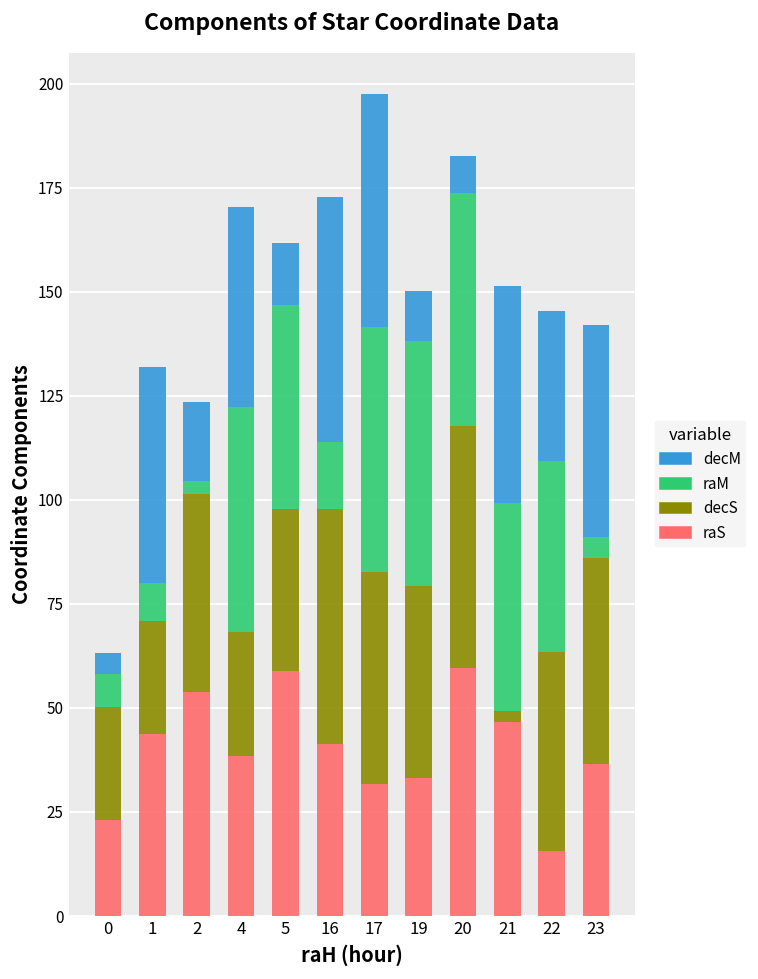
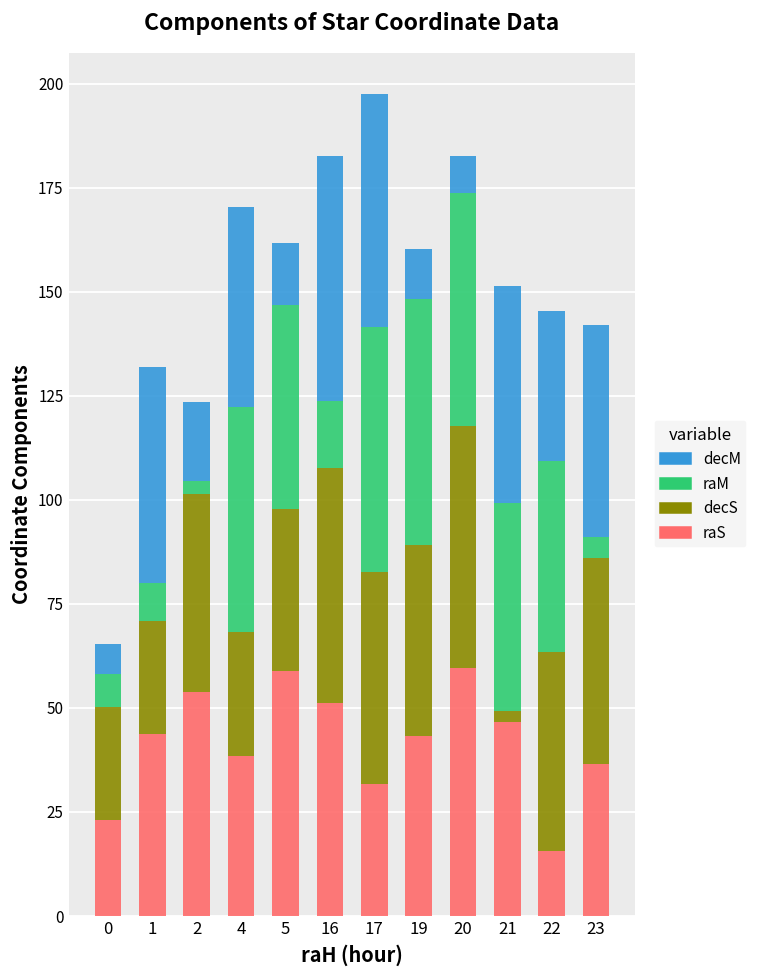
decM, 0: 5 -> 7
raS, 16: 41 -> 51
raS, 19: 33 -> 43
